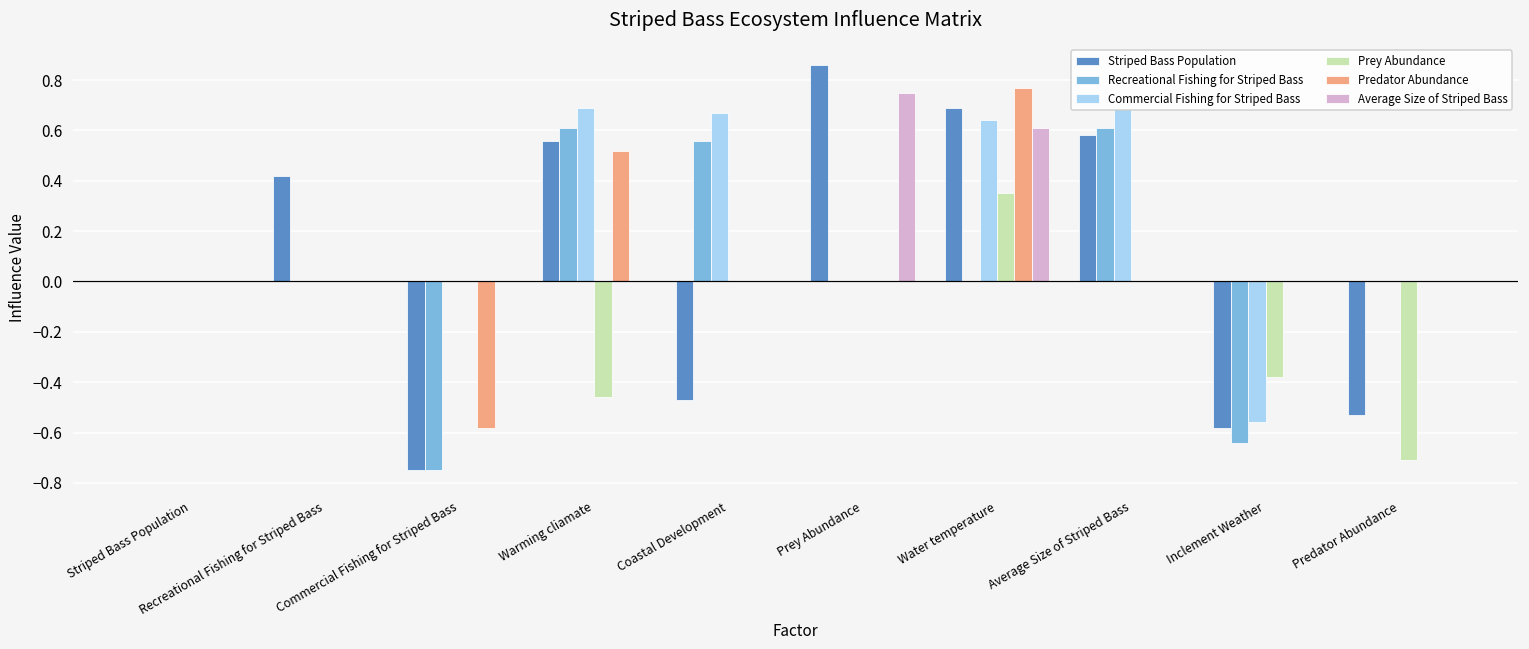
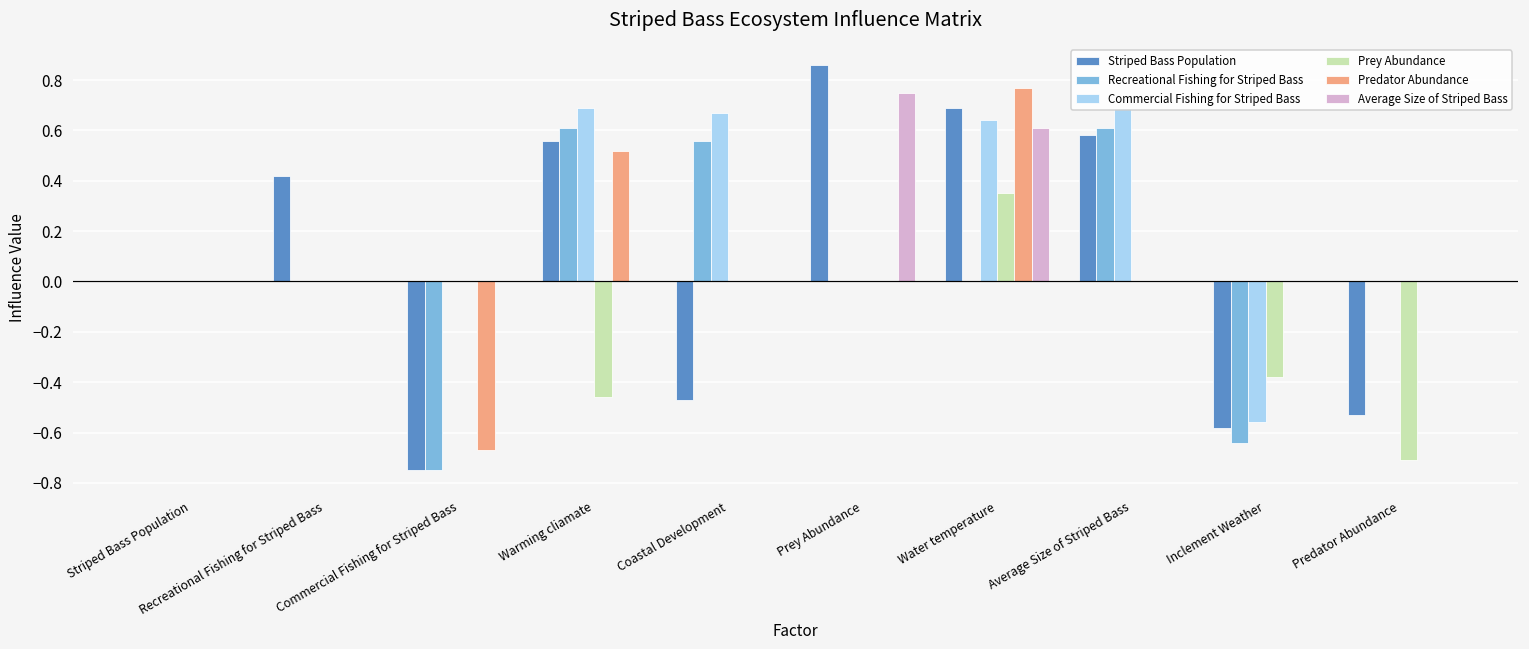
Predator Abundance, Commercial Fishing for Striped Bass: -0.58 -> -0.67
